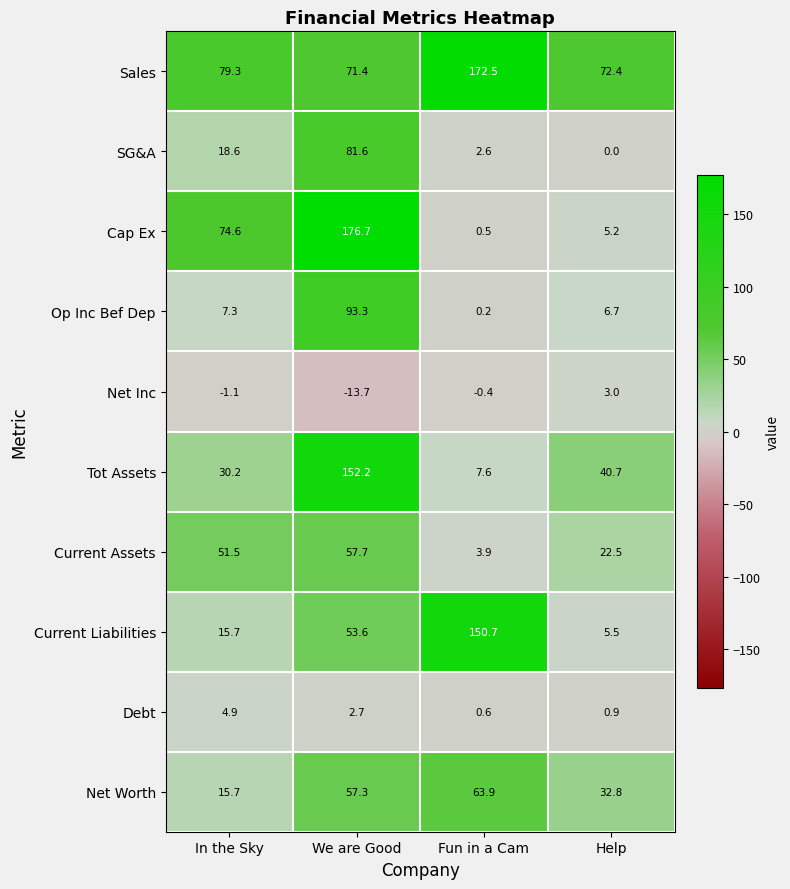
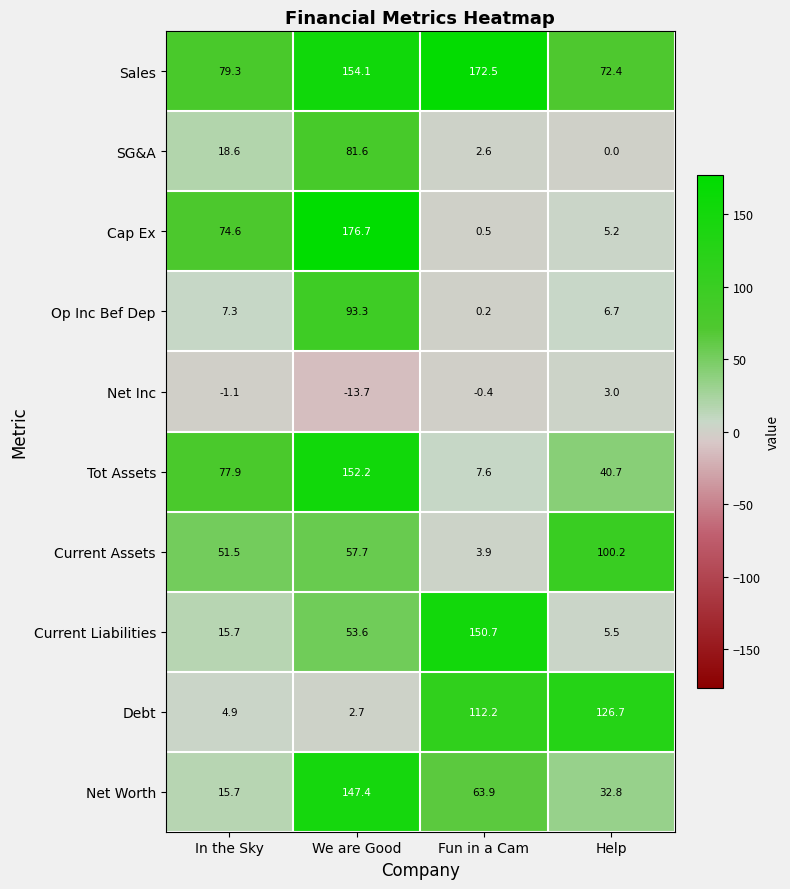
Sales, We are Good: 71.4 -> 154.1
Tot Assets, In the Sky: 30.2 -> 77.9
Current Assets, Help: 22.5 -> 100.2
Debt, Fun in a Cam: 0.6 -> 112.2
Debt, Help: 0.9 -> 126.7
Net Worth, We are Good: 57.3 -> 147.4
